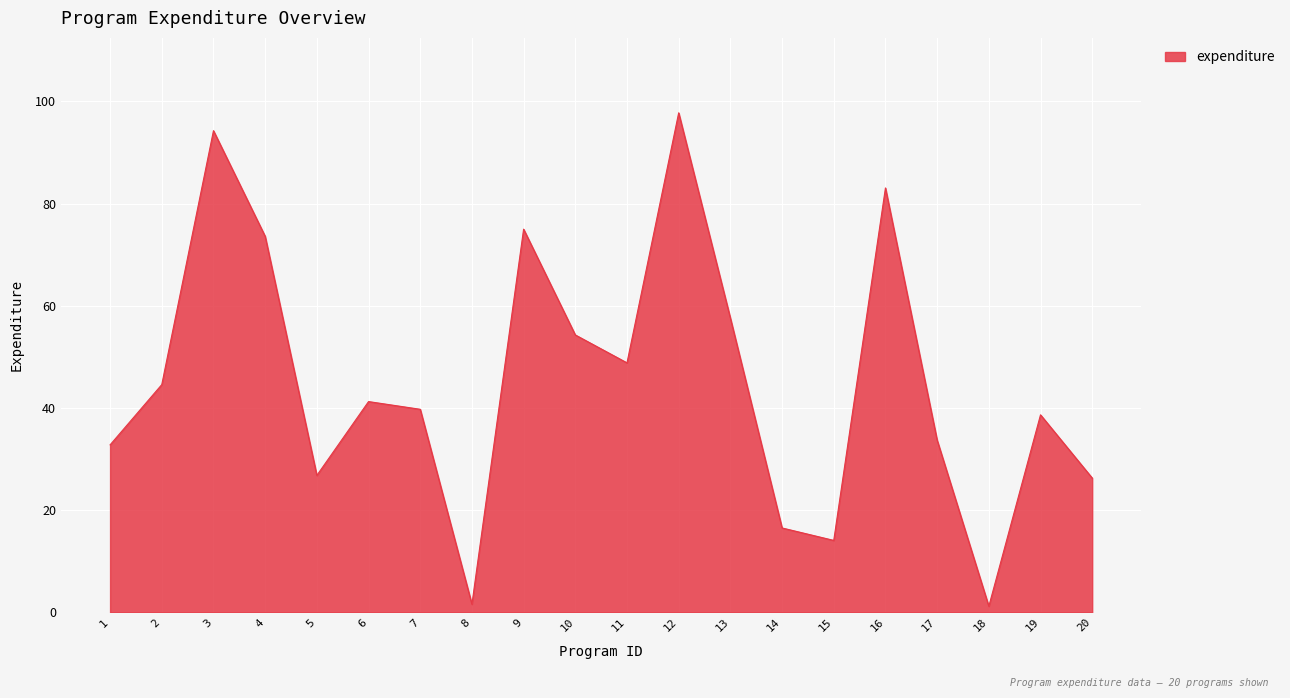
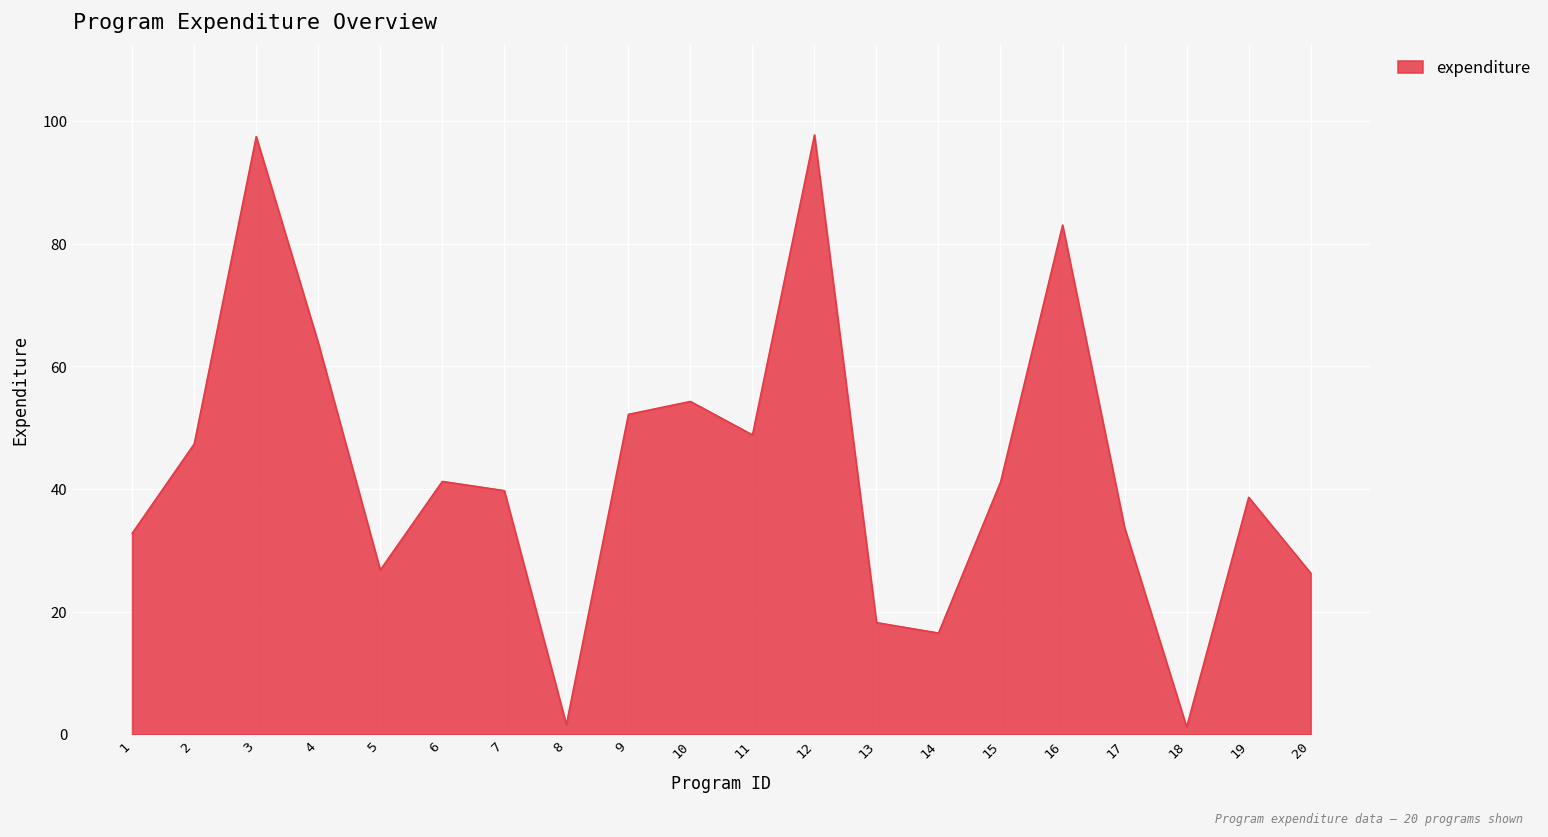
2: 45 -> 47
3: 94 -> 98
4: 74 -> 64
9: 75 -> 52
13: 58 -> 18
15: 14 -> 41
